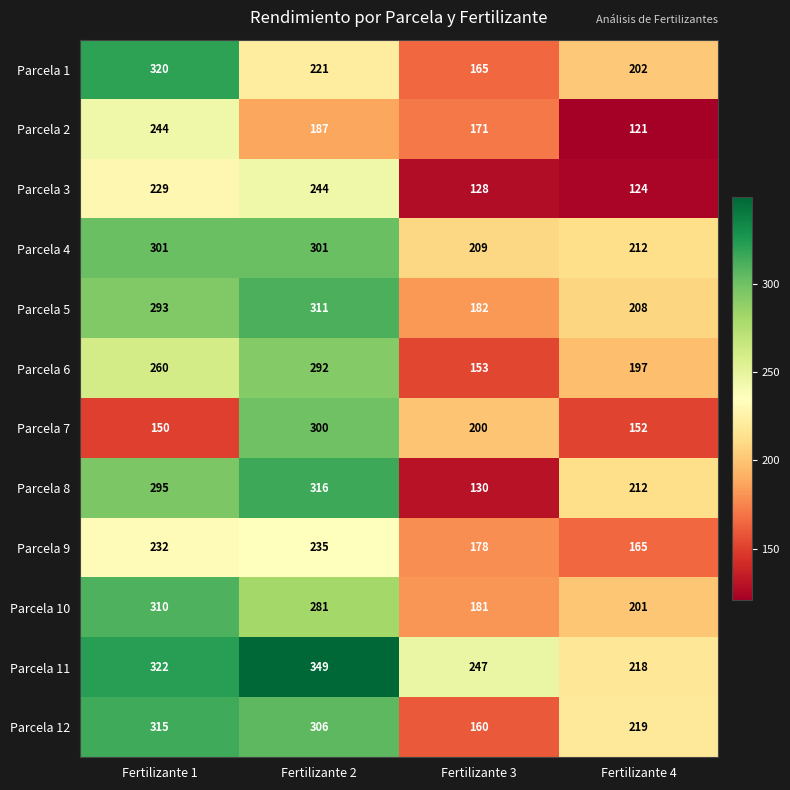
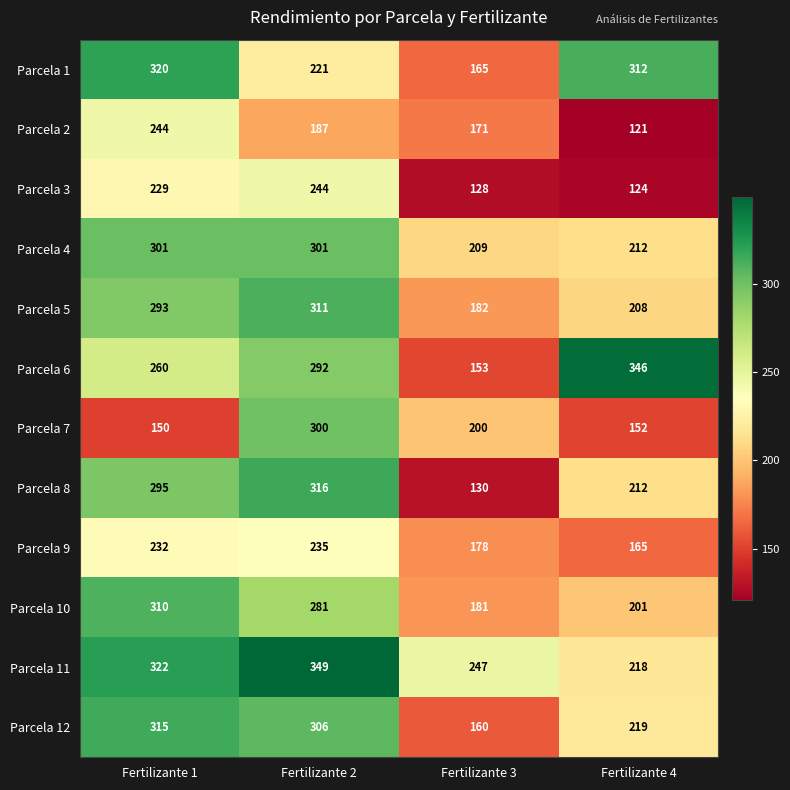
Parcela 1, Fertilizante 4: 202 -> 312
Parcela 6, Fertilizante 4: 197 -> 346
